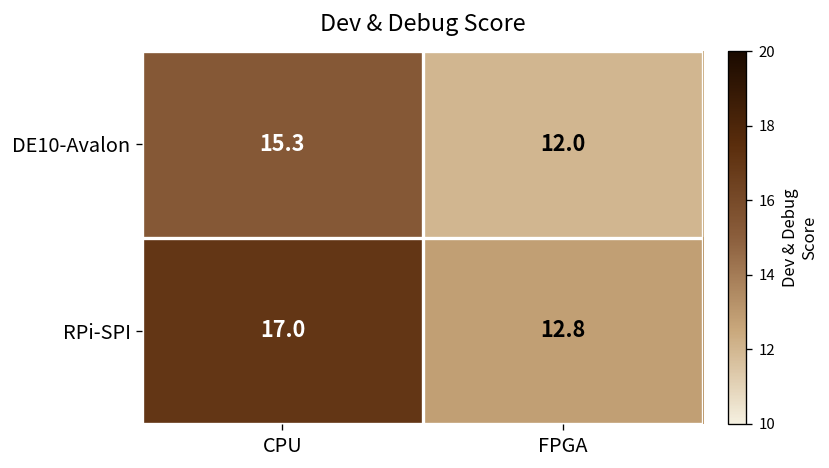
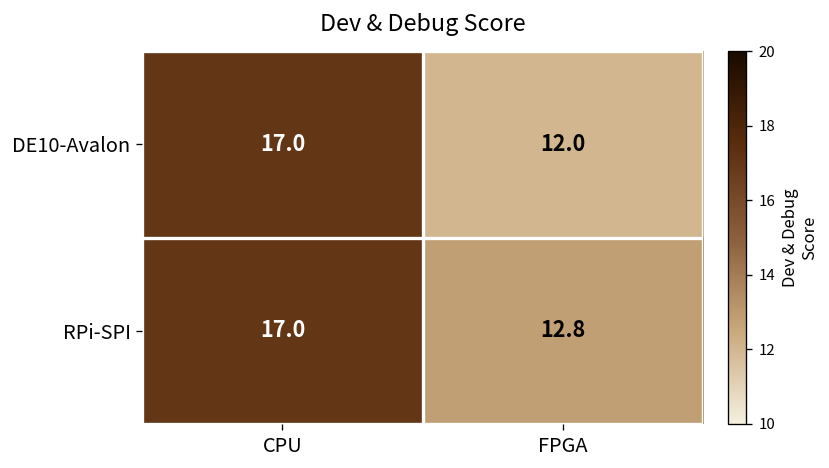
DE10-Avalon, CPU: 15.3 -> 17.0
